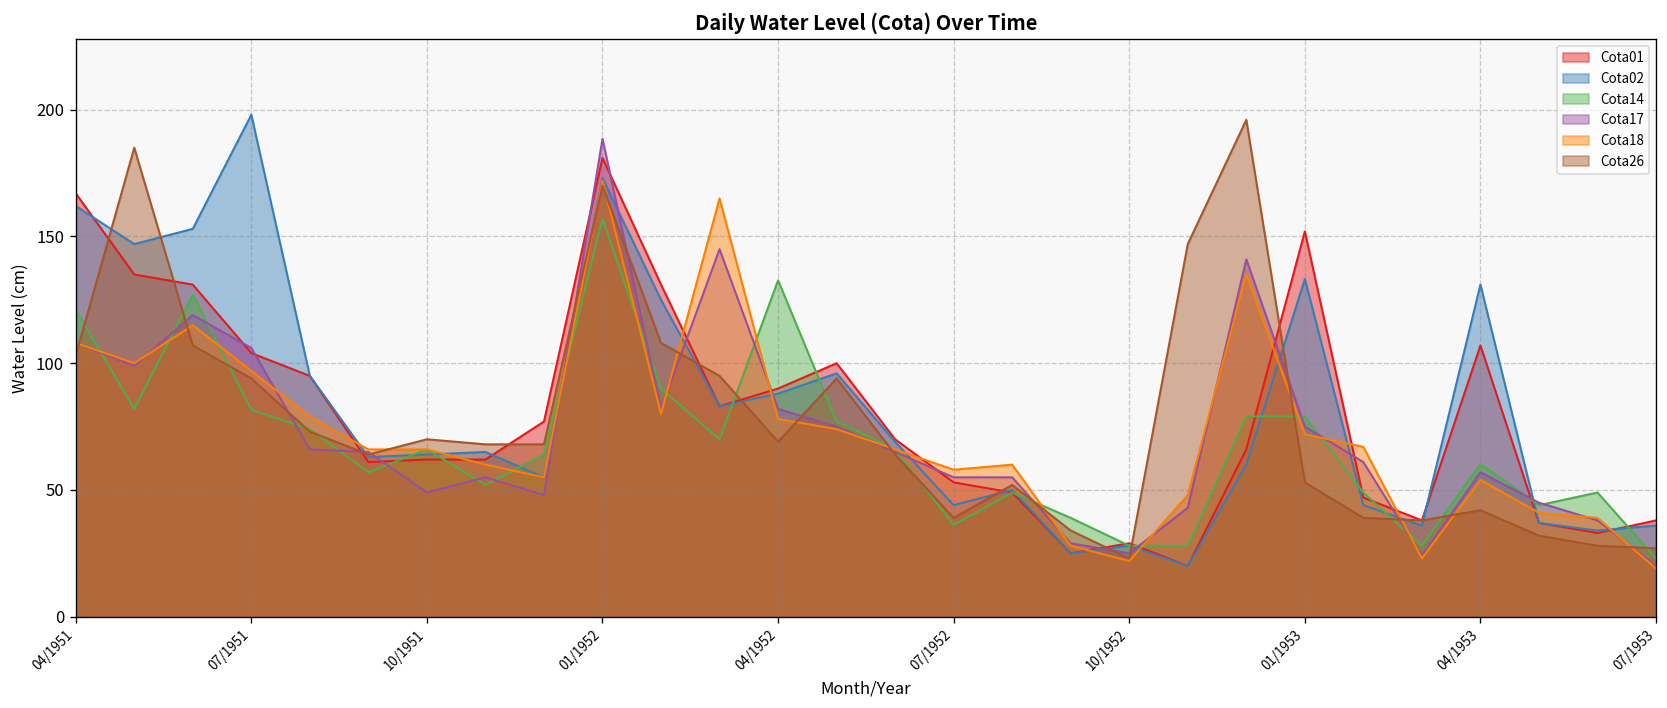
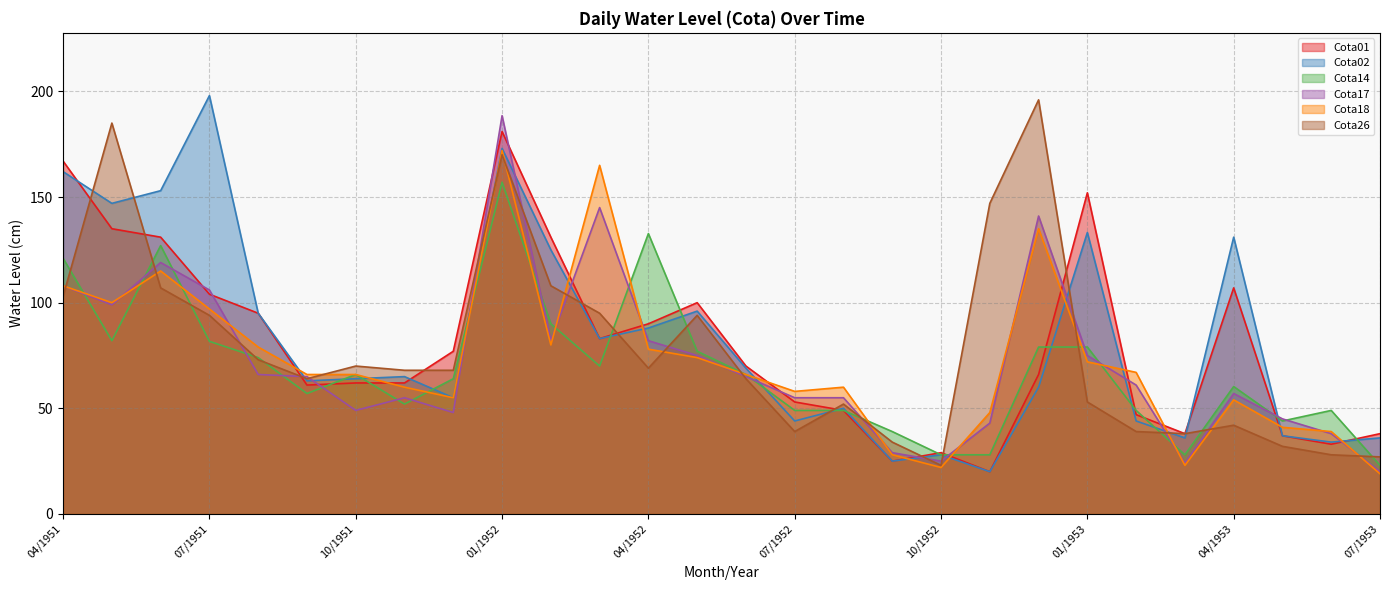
Cota14, 07/1952: 36 -> 49
